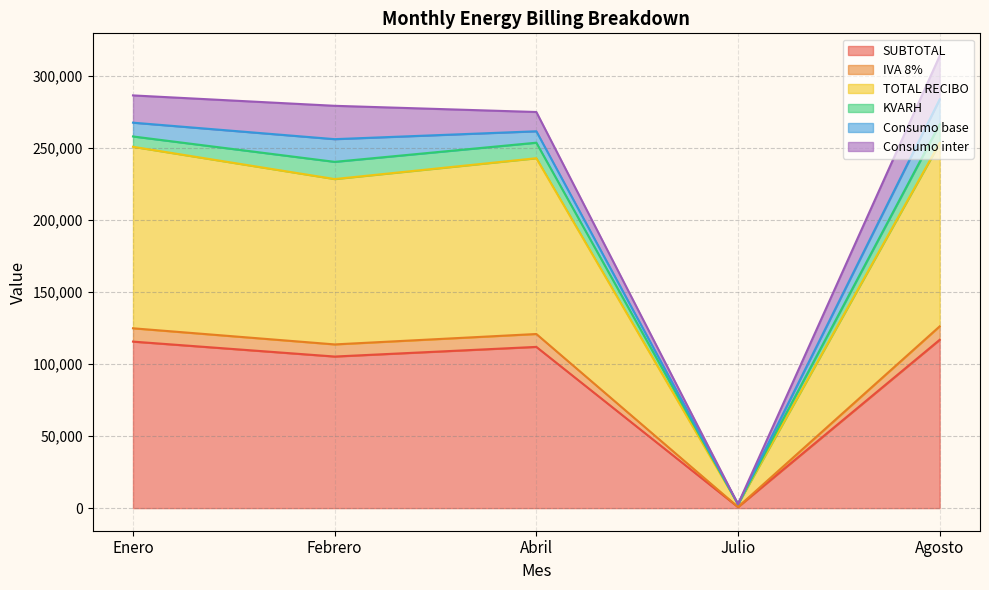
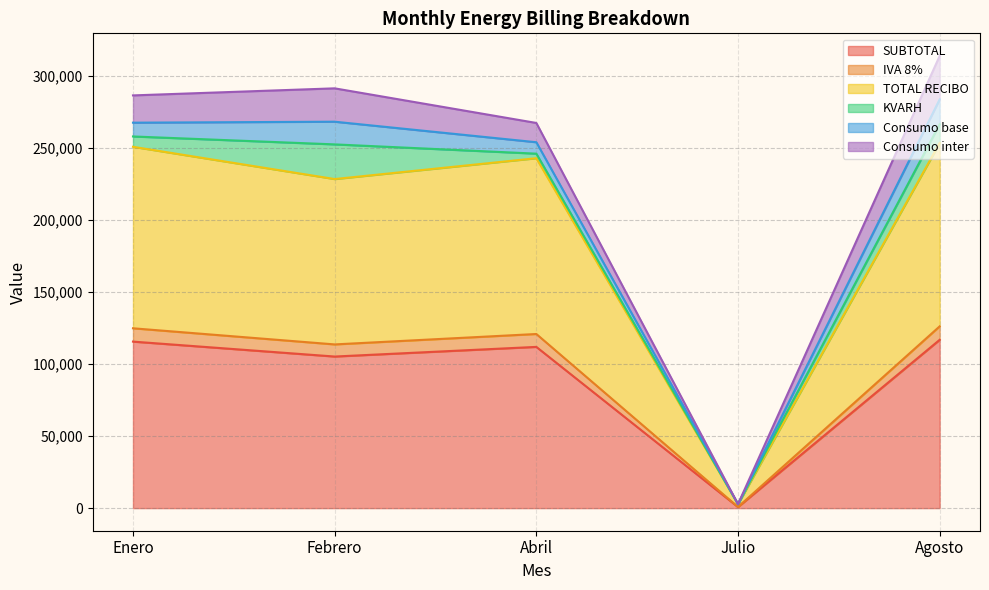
KVARH, Febrero: 12,000 -> 24,000
KVARH, Abril: 11,000 -> 3,000
